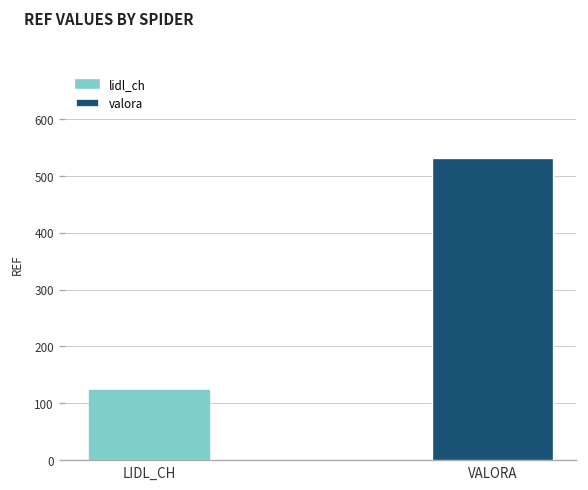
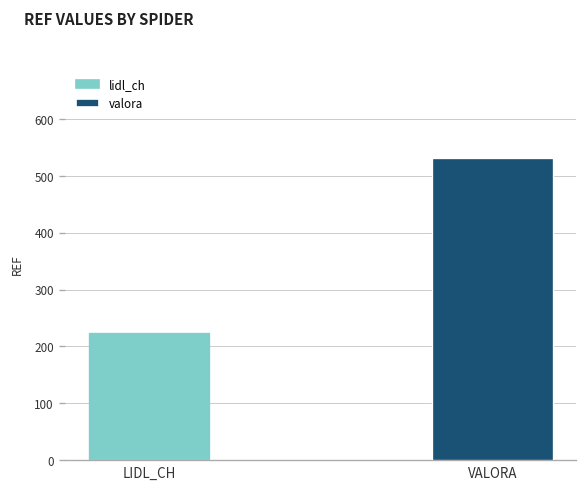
LIDL_CH: 120 -> 220
